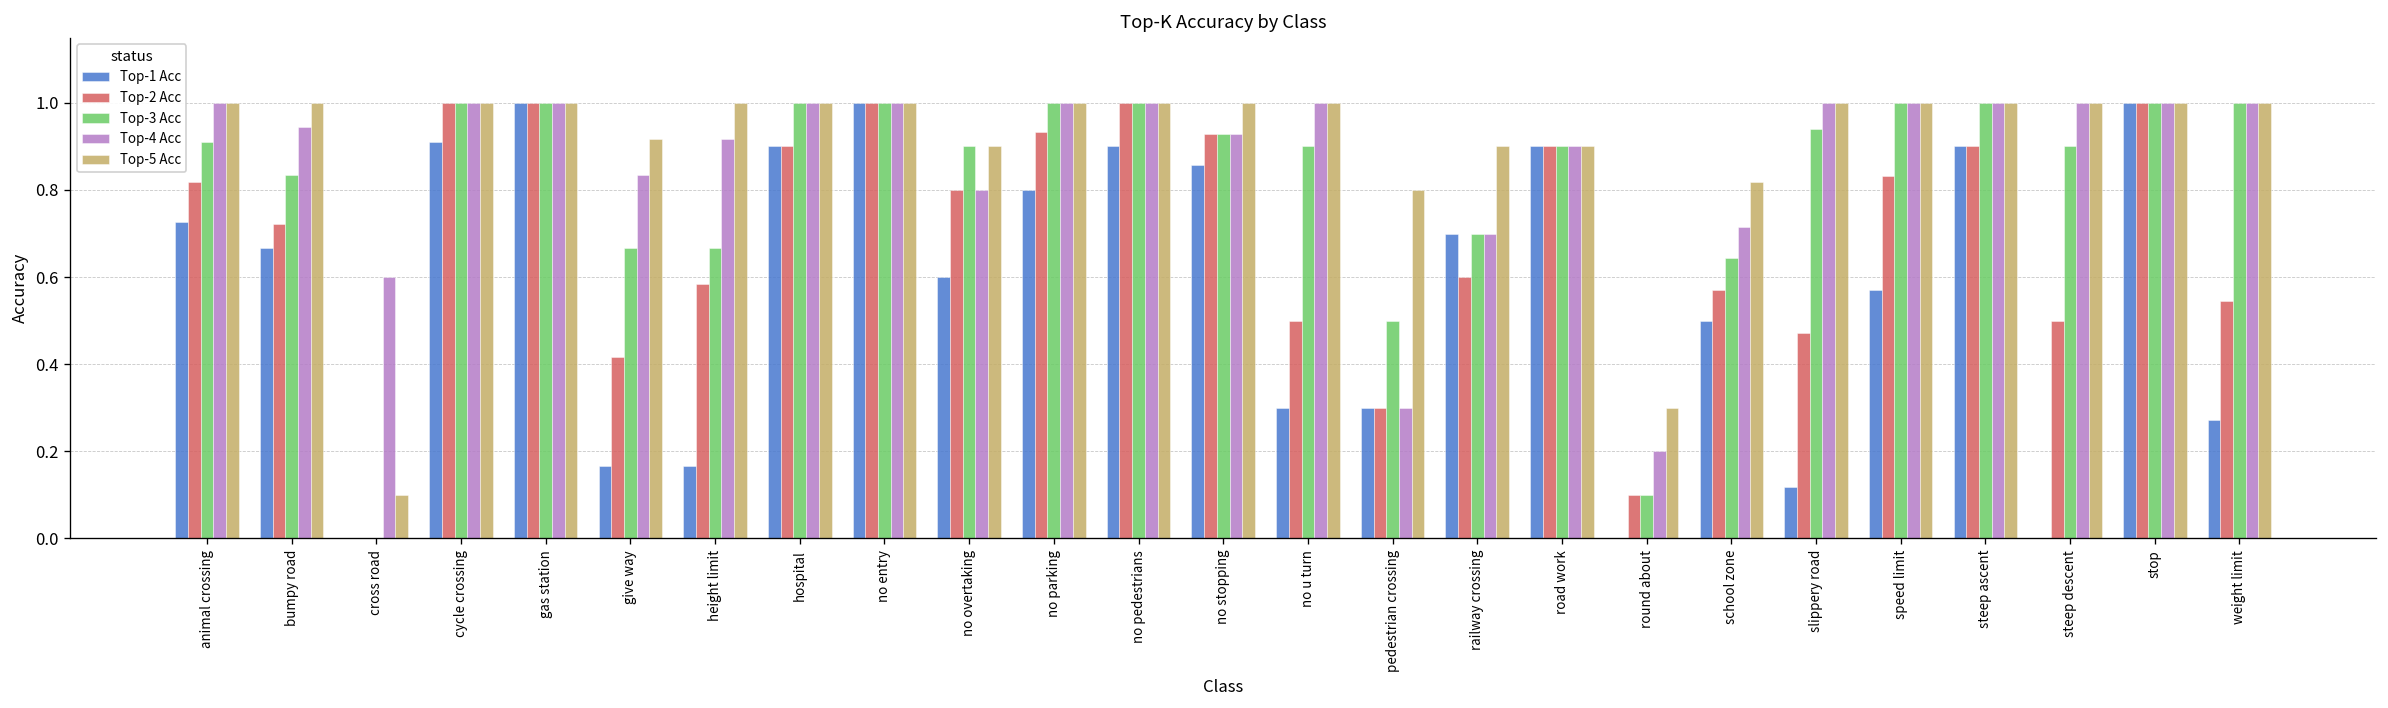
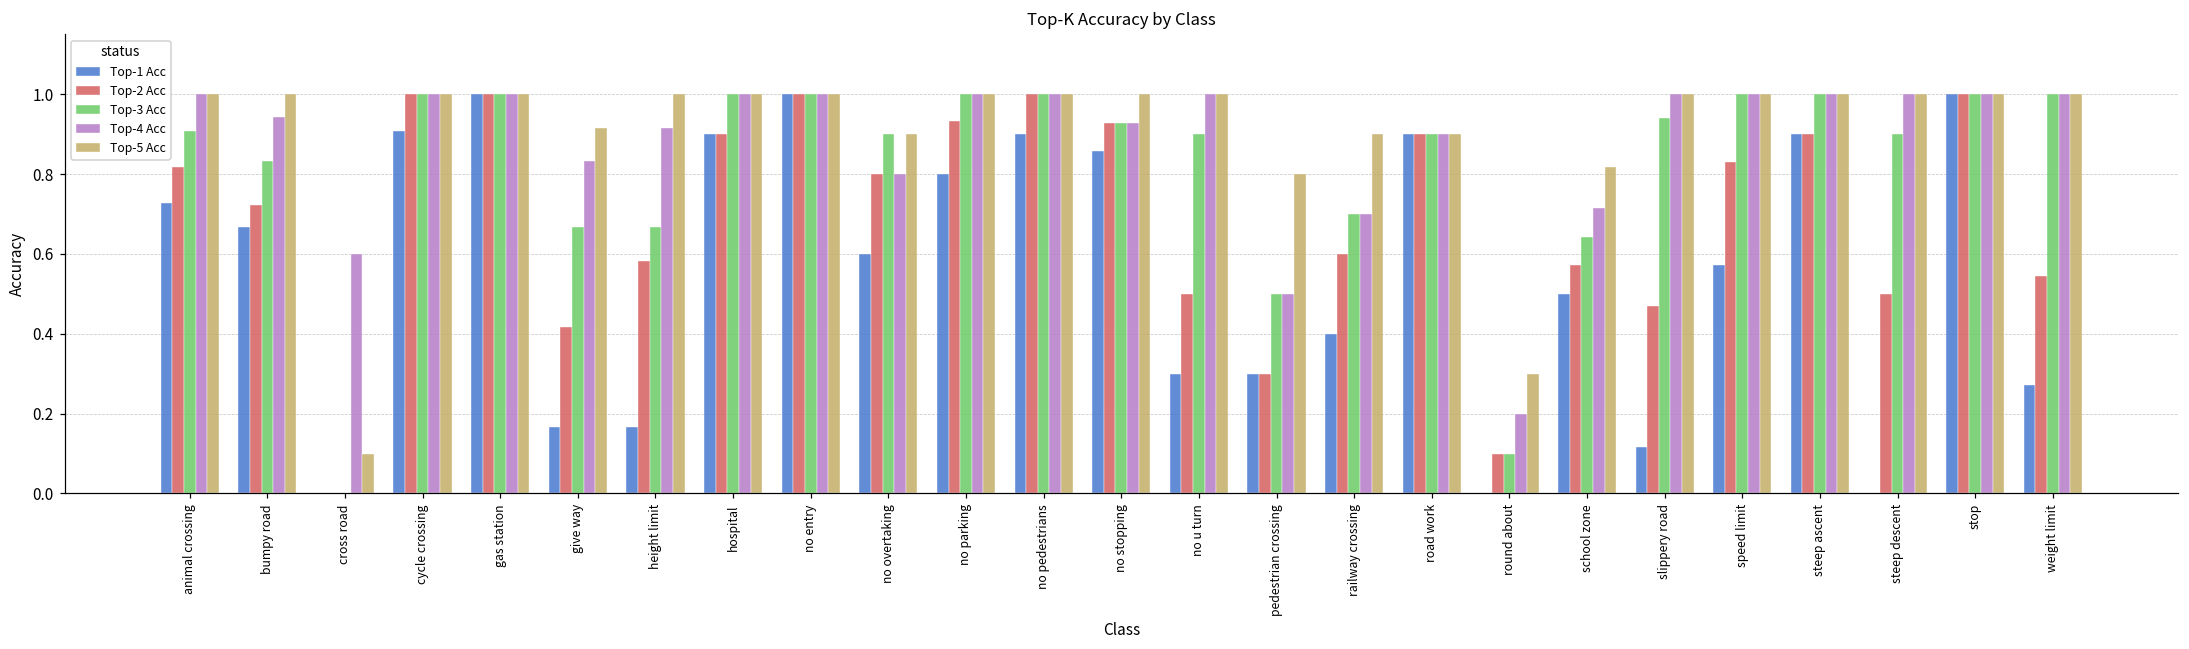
Top-4 Acc, pedestrian crossing: 0.3 -> 0.5
Top-1 Acc, railway crossing: 0.7 -> 0.4
